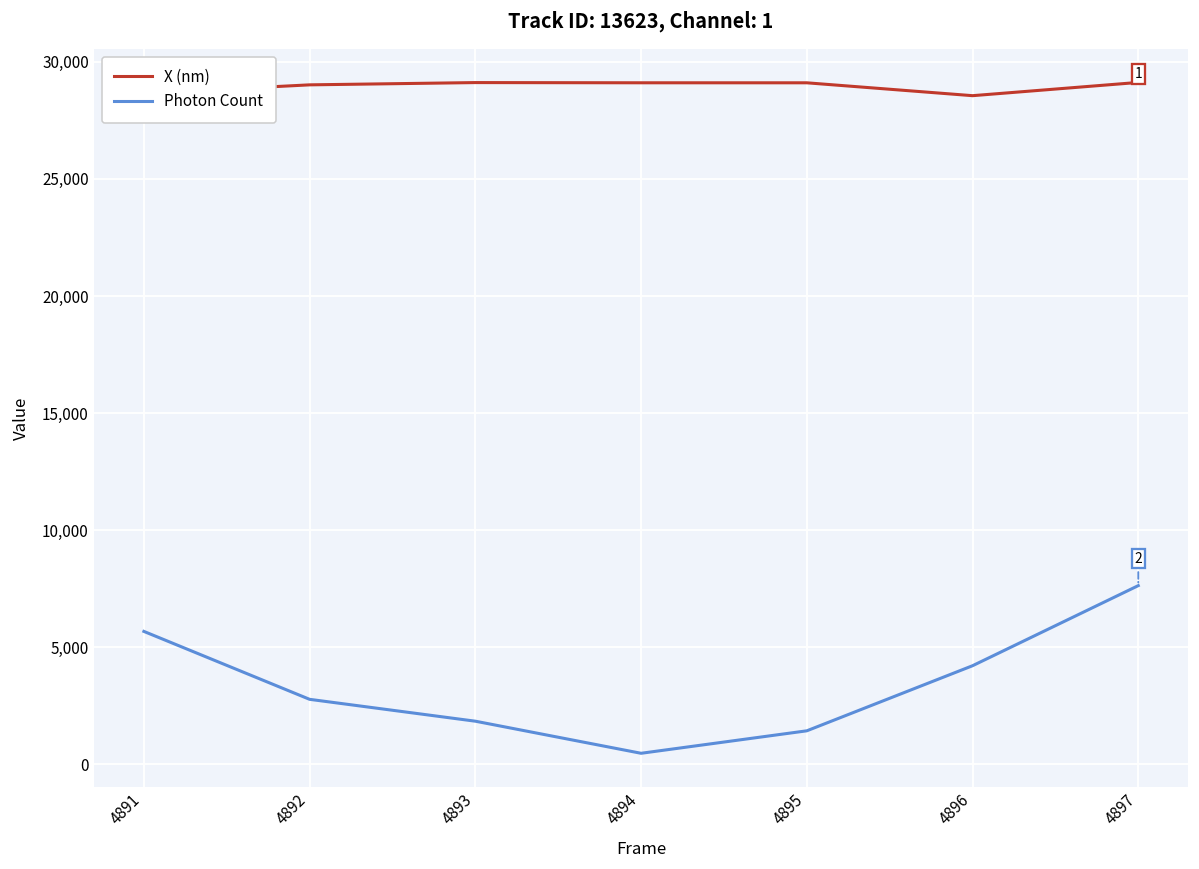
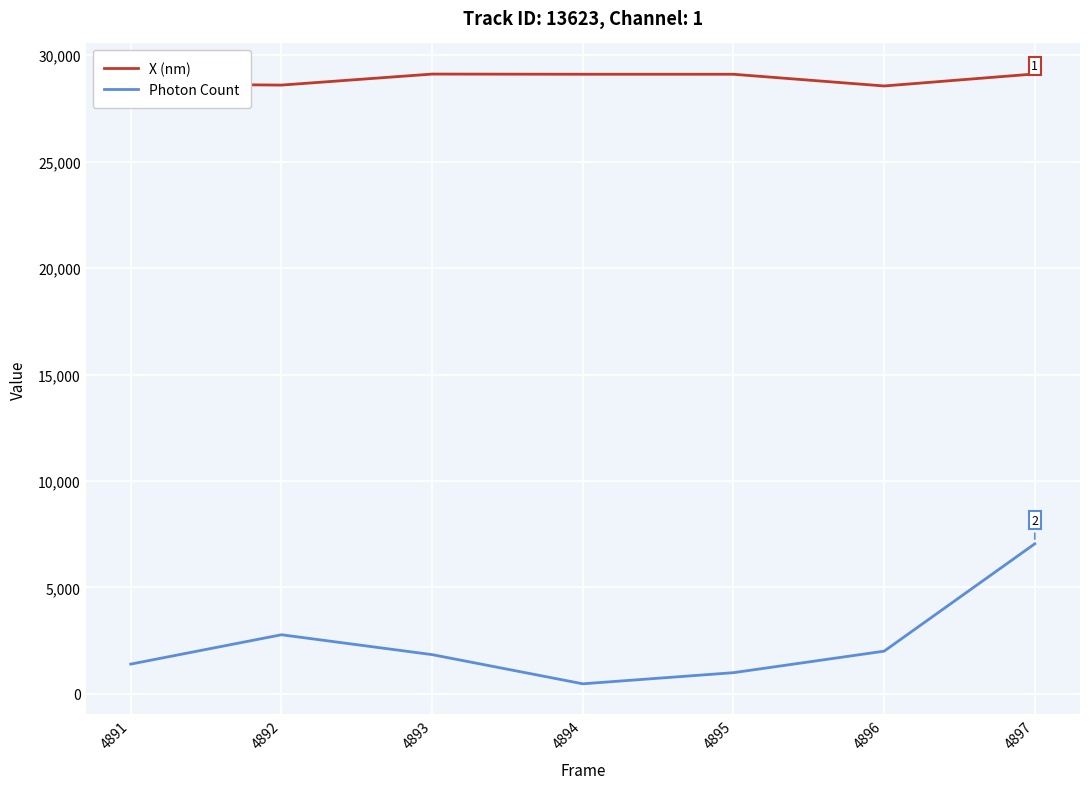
Photon Count, 4891: 5,700 -> 1,400
X (nm), 4892: 29,000 -> 28,600
Photon Count, 4895: 1,400 -> 1,000
Photon Count, 4896: 4,200 -> 2,000
Photon Count, 4897: 7,600 -> 7,100
